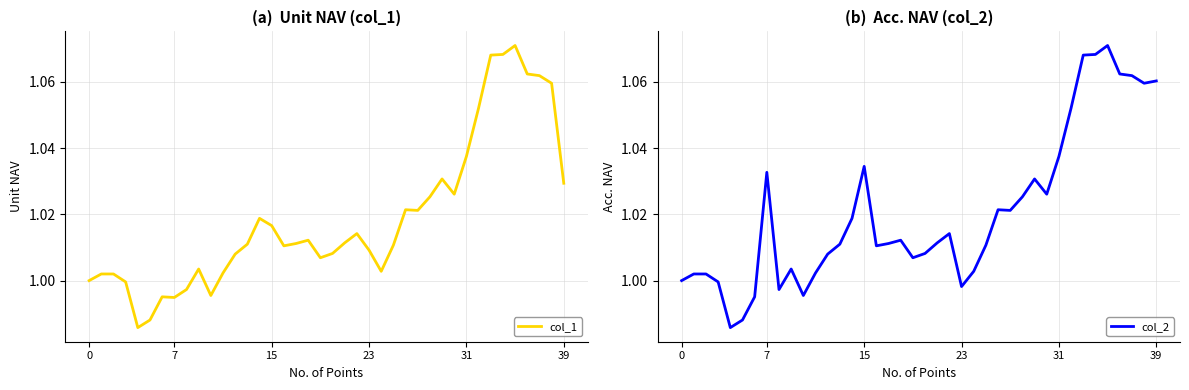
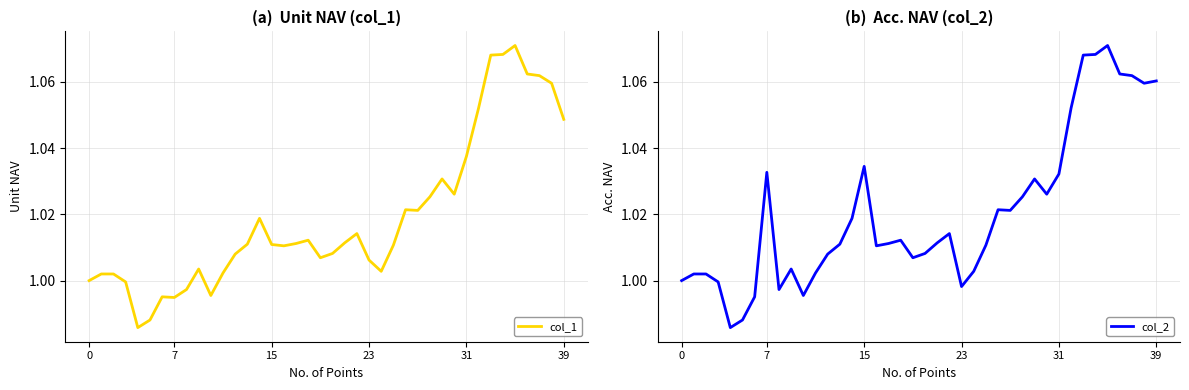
(a) Unit NAV (col_1), 15: 1.017 -> 1.011
(a) Unit NAV (col_1), 23: 1.009 -> 1.006
(a) Unit NAV (col_1), 39: 1.029 -> 1.049
(b) Acc. NAV (col_2), 31: 1.038 -> 1.032
